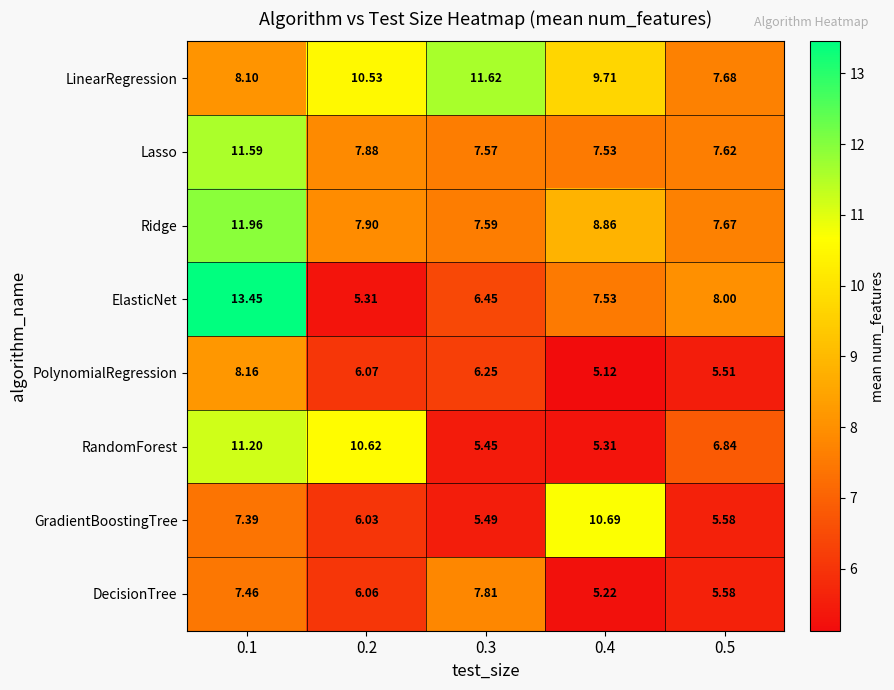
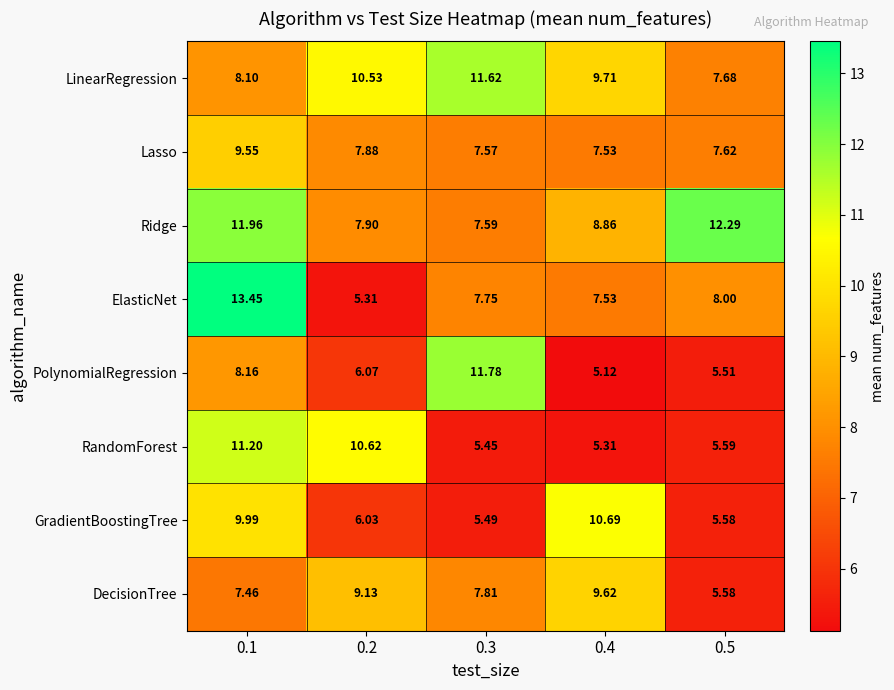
Lasso, 0.1: 11.59 -> 9.55
Ridge, 0.5: 7.67 -> 12.29
ElasticNet, 0.3: 6.45 -> 7.75
PolynomialRegression, 0.3: 6.25 -> 11.78
RandomForest, 0.5: 6.84 -> 5.59
GradientBoostingTree, 0.1: 7.39 -> 9.99
DecisionTree, 0.2: 6.06 -> 9.13
DecisionTree, 0.4: 5.22 -> 9.62
